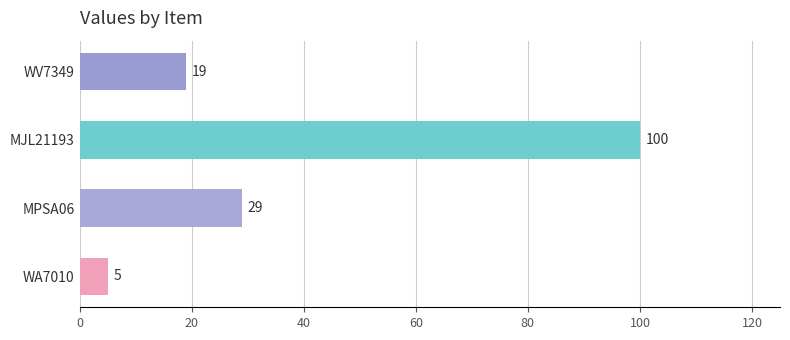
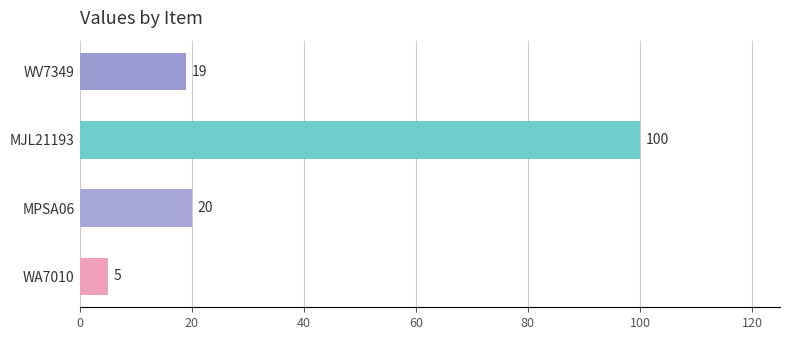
MPSA06: 29 -> 20
